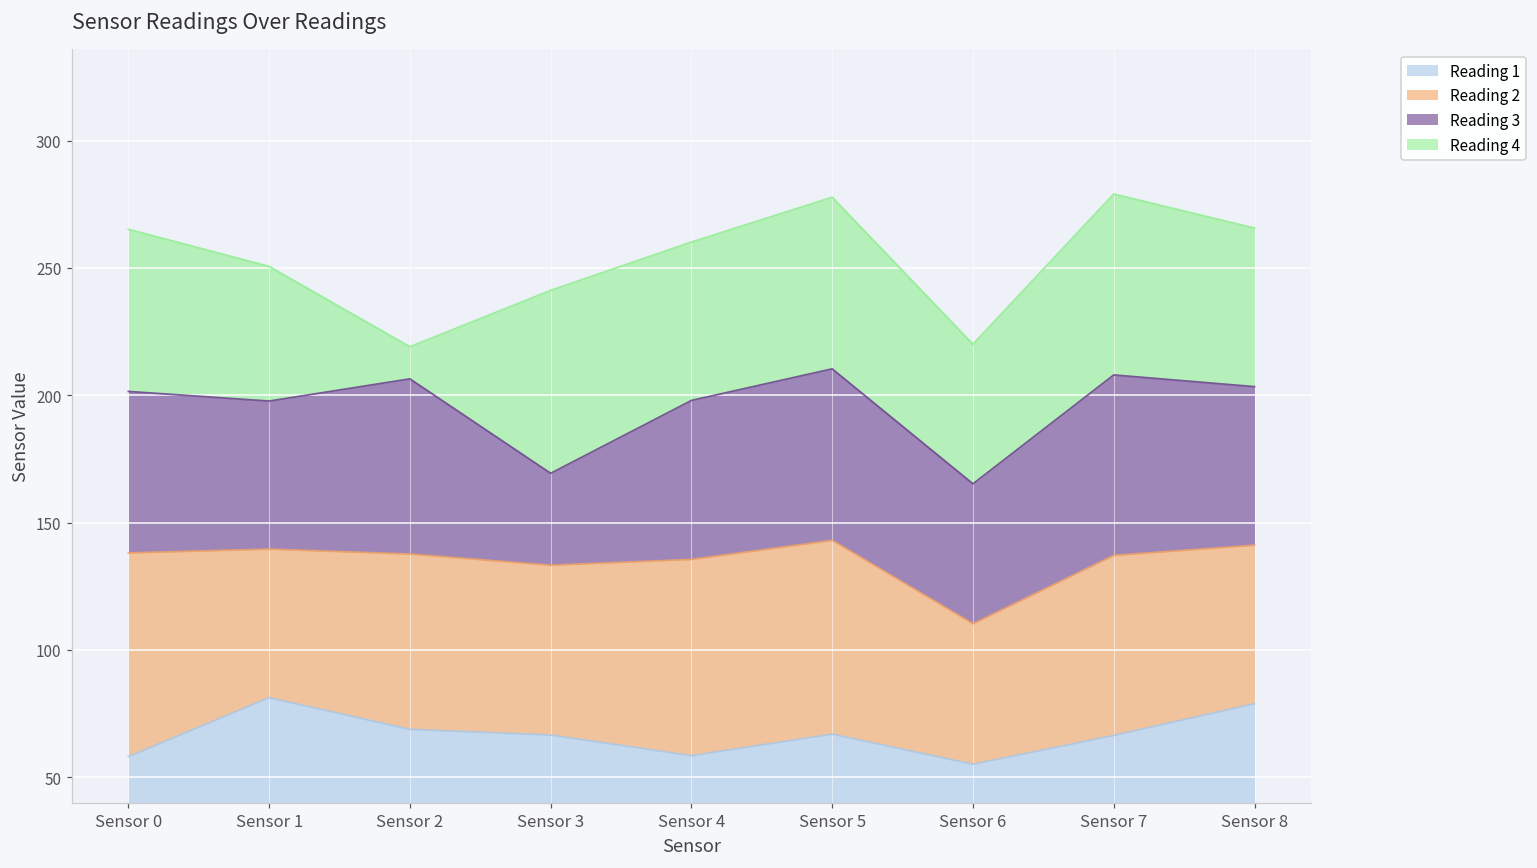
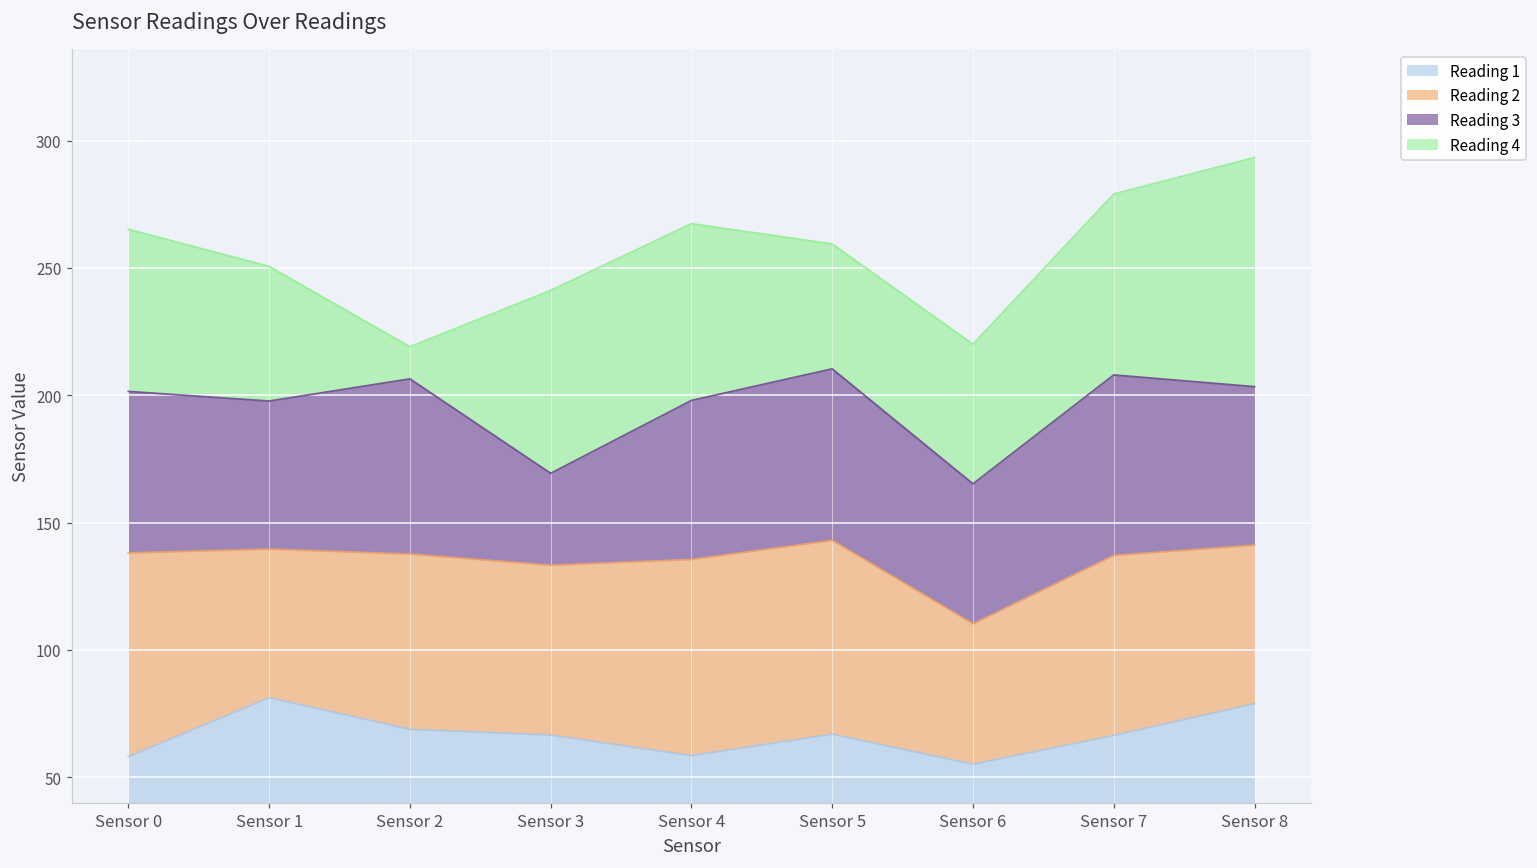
Reading 4, Sensor 4: 62 -> 69
Reading 4, Sensor 5: 67 -> 49
Reading 4, Sensor 8: 62 -> 90
